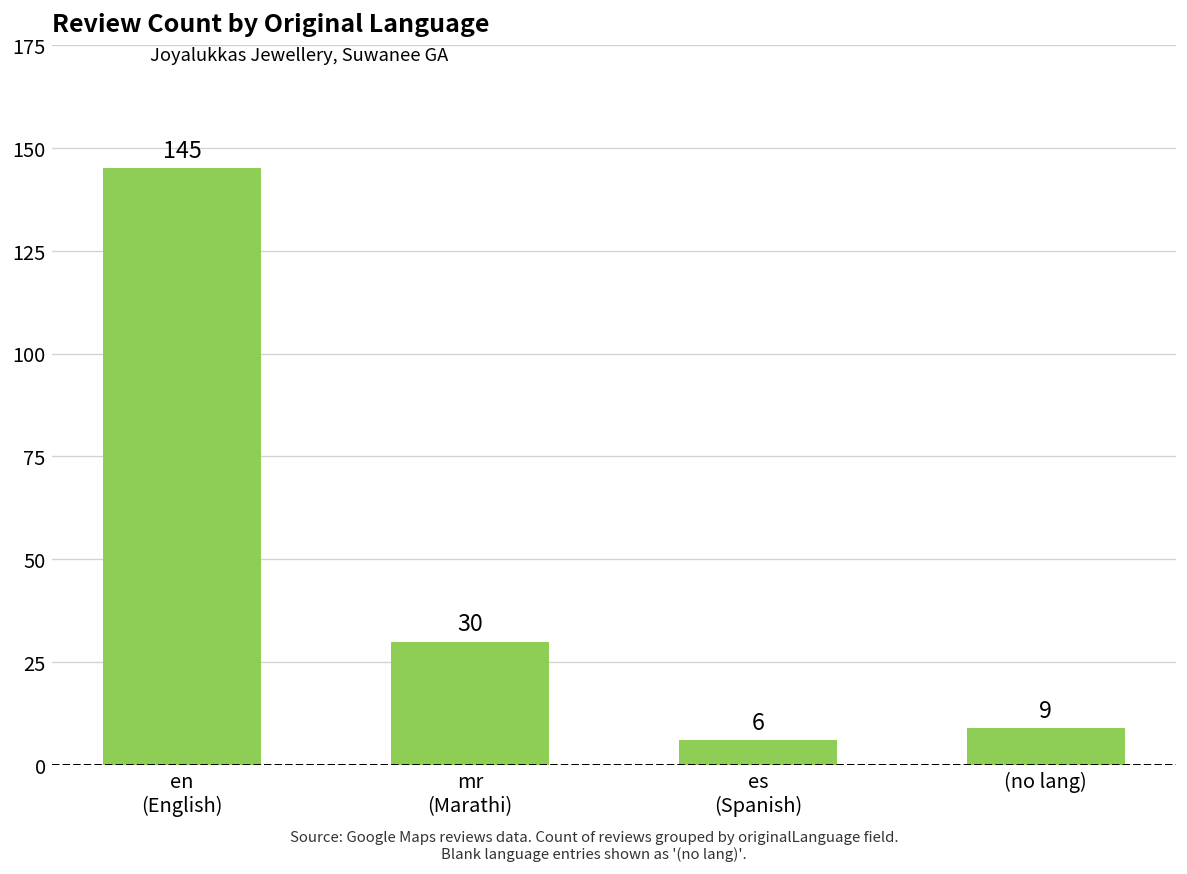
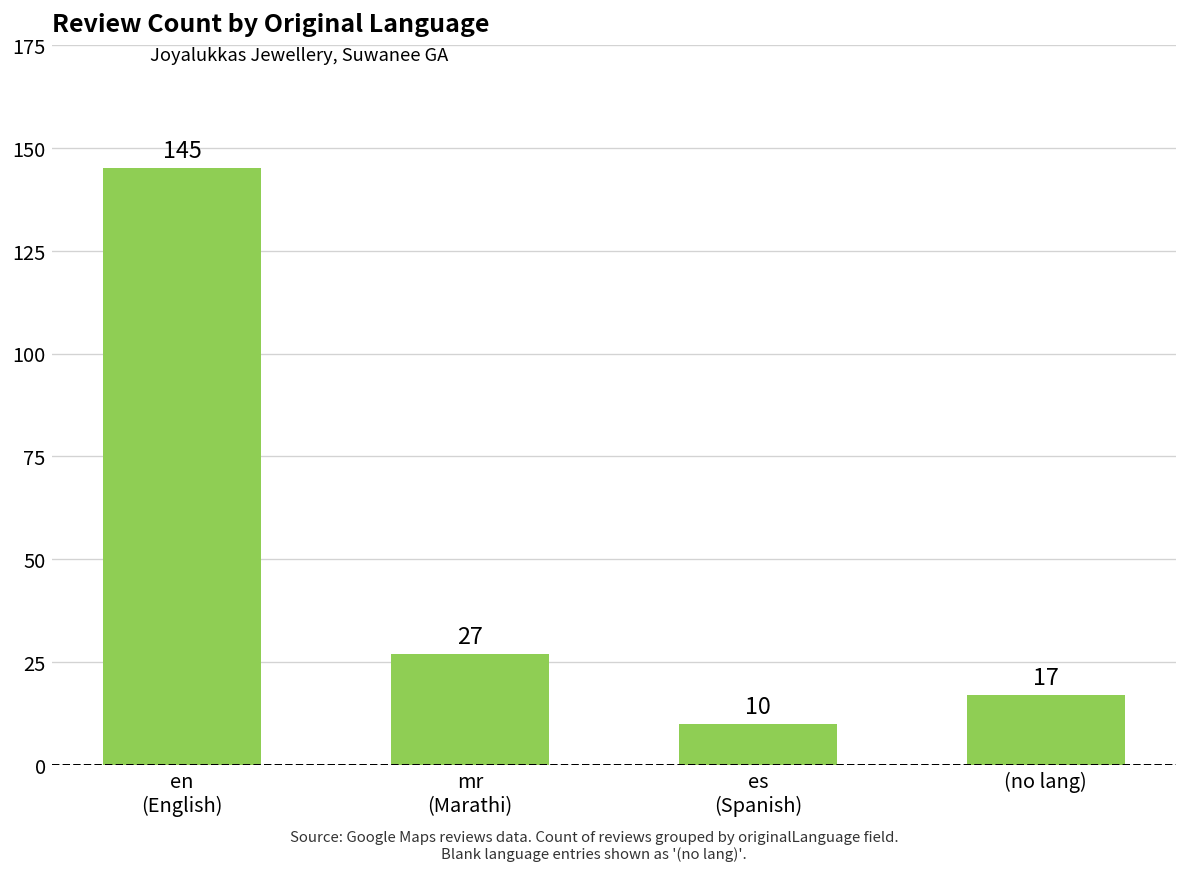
mr (Marathi): 30 -> 27
es (Spanish): 6 -> 10
(no lang): 9 -> 17
